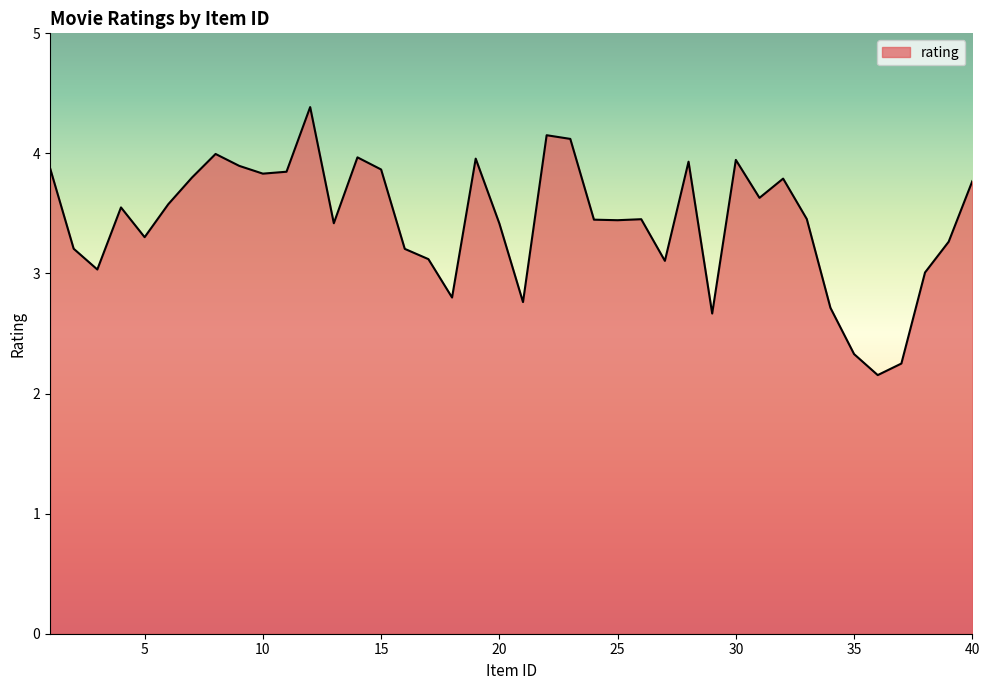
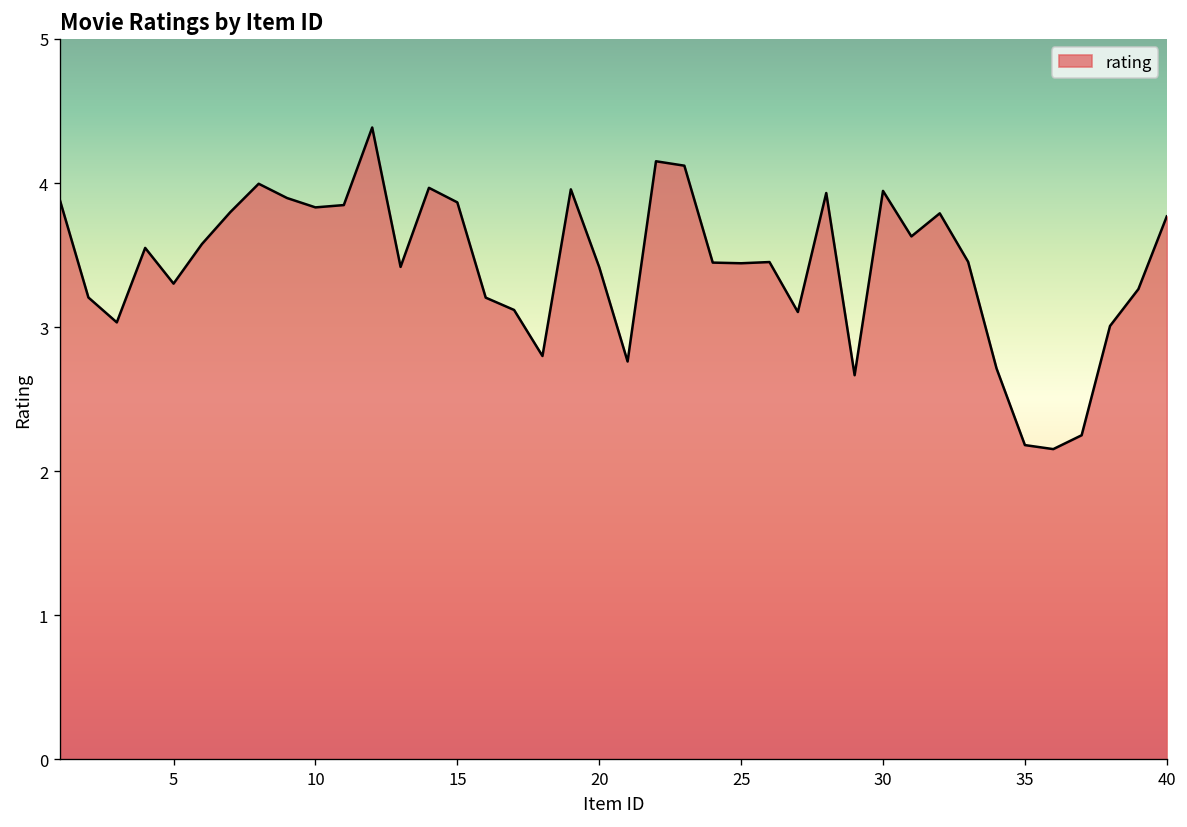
35: 2.33 -> 2.18
